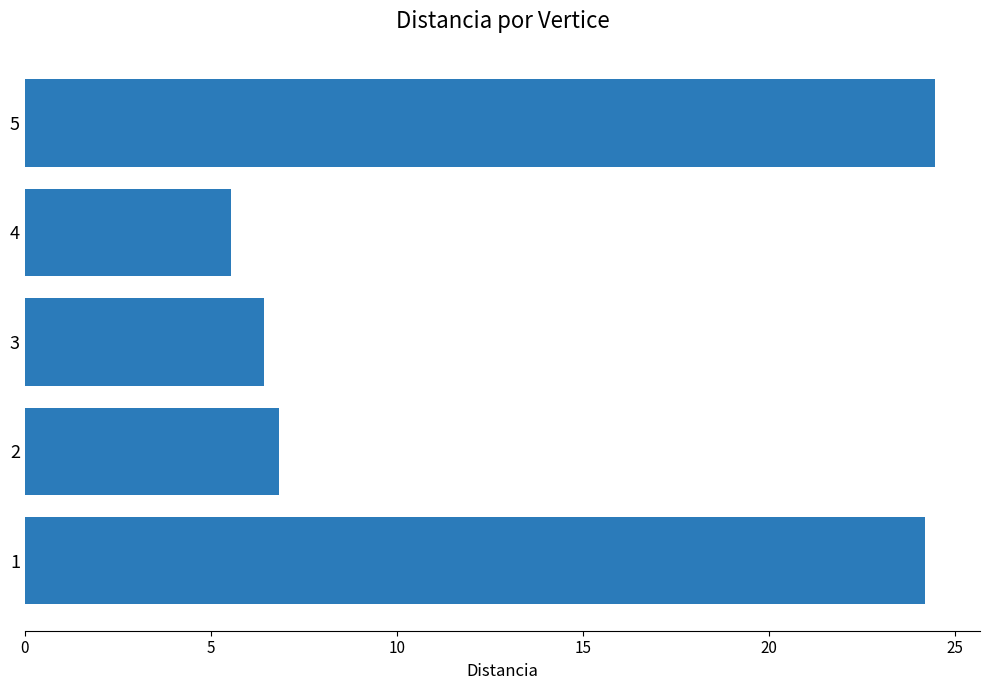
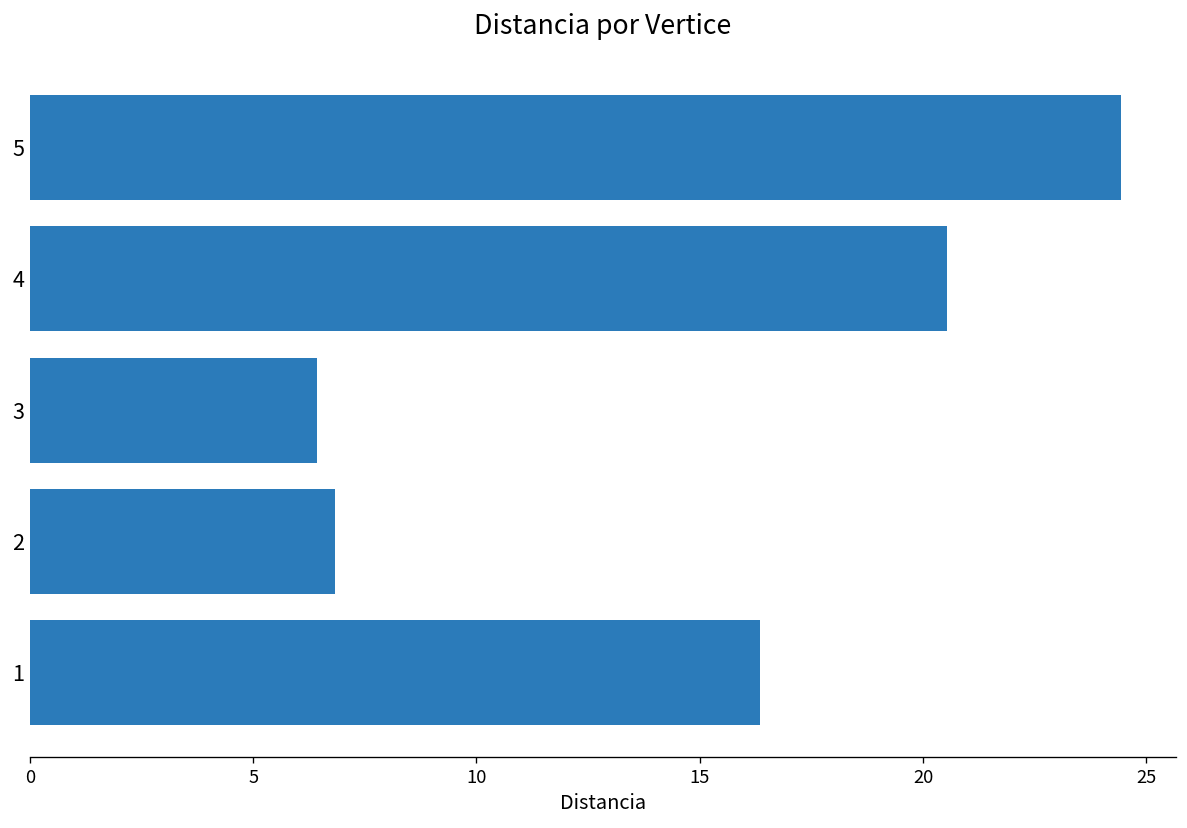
4: 5.6 -> 20.5
1: 24.2 -> 16.3
